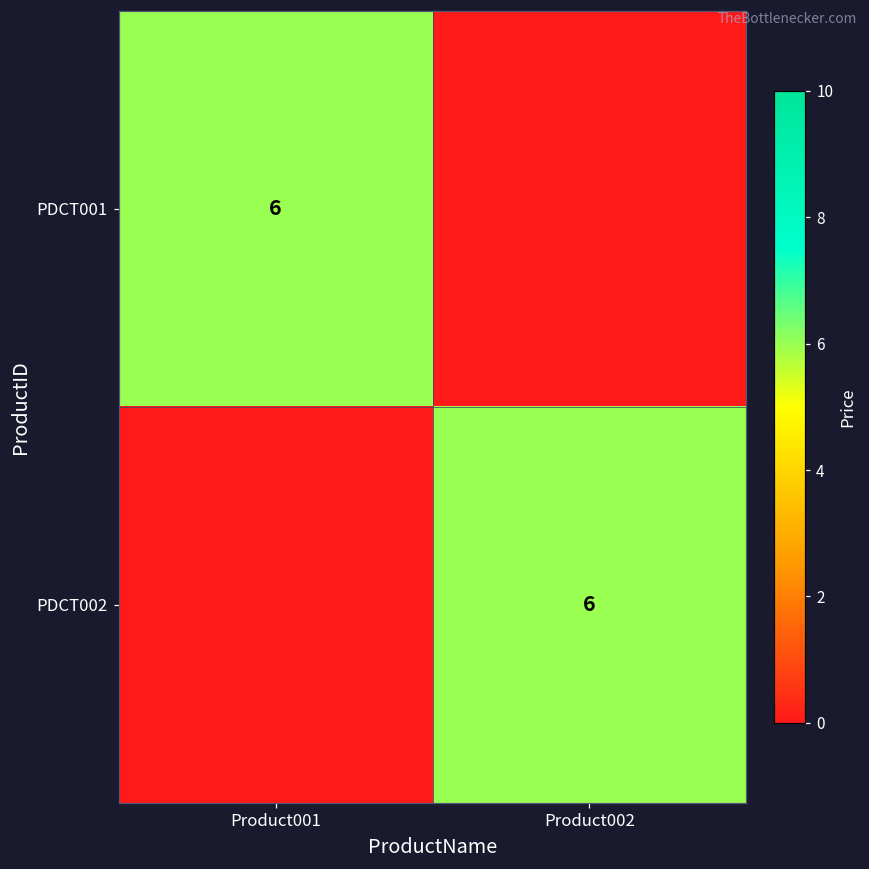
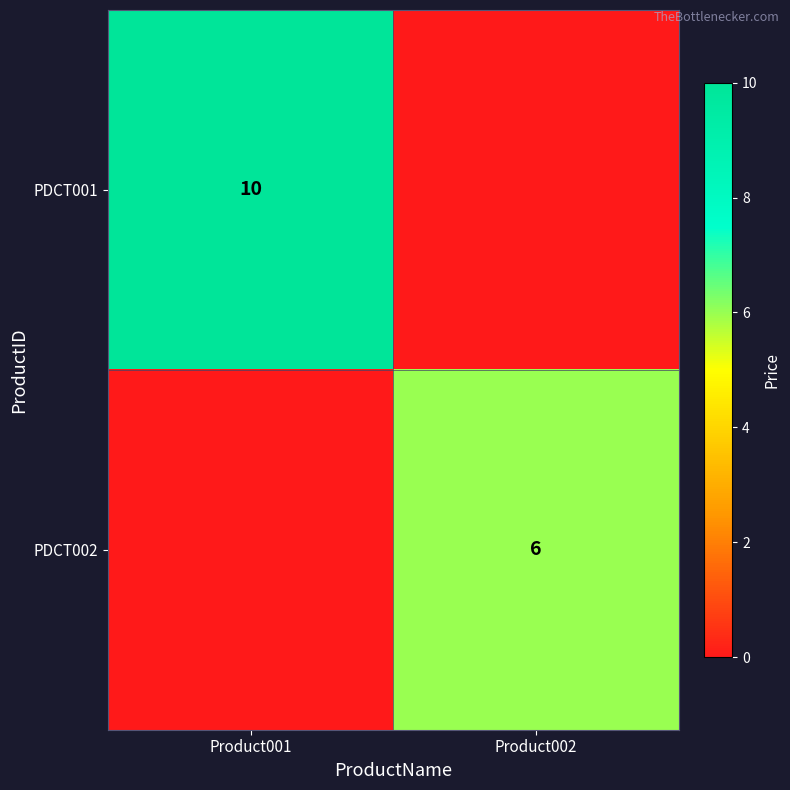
PDCT001, Product001: 6 -> 10
